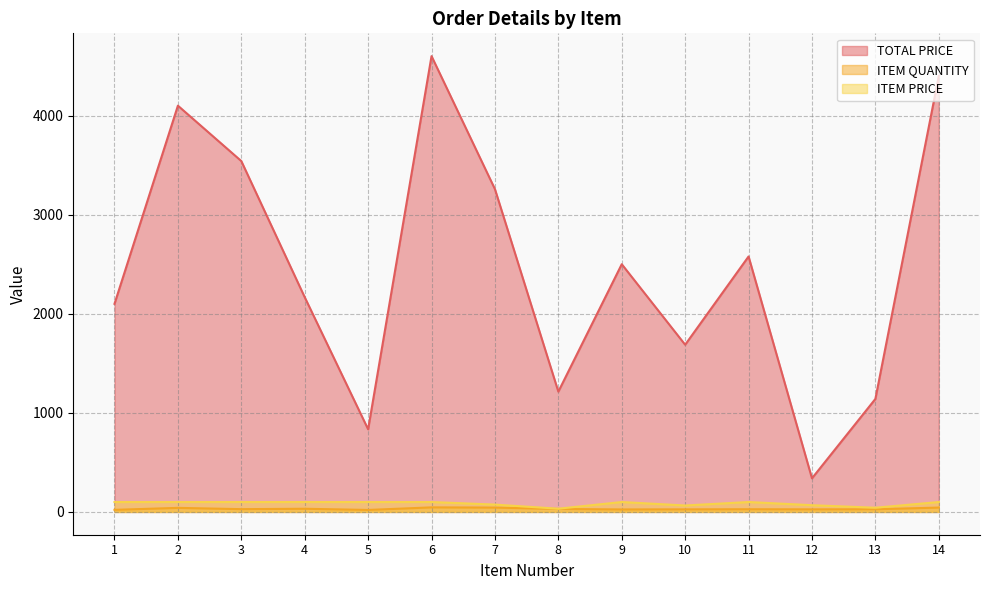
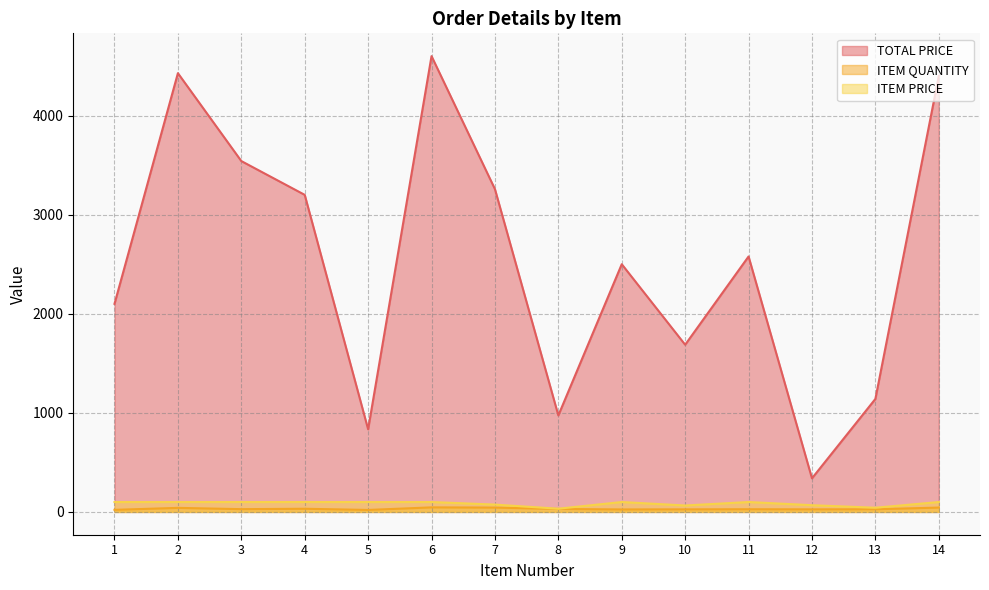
TOTAL PRICE, 2: 4100 -> 4400
TOTAL PRICE, 4: 2200 -> 3200
TOTAL PRICE, 8: 1200 -> 1000
